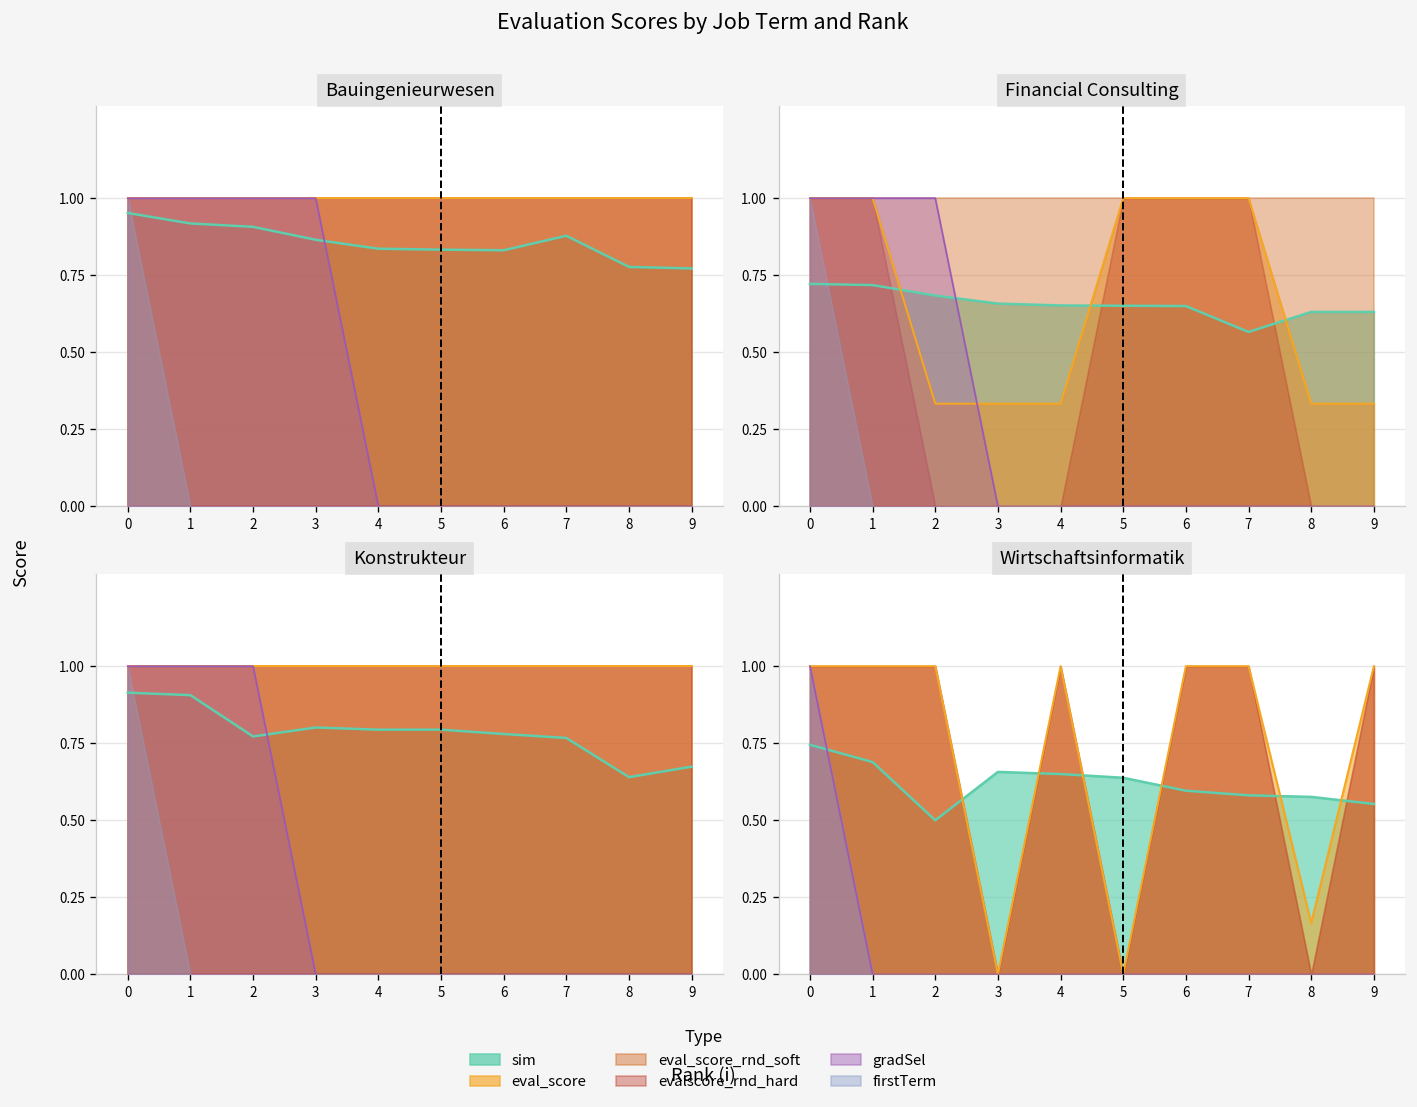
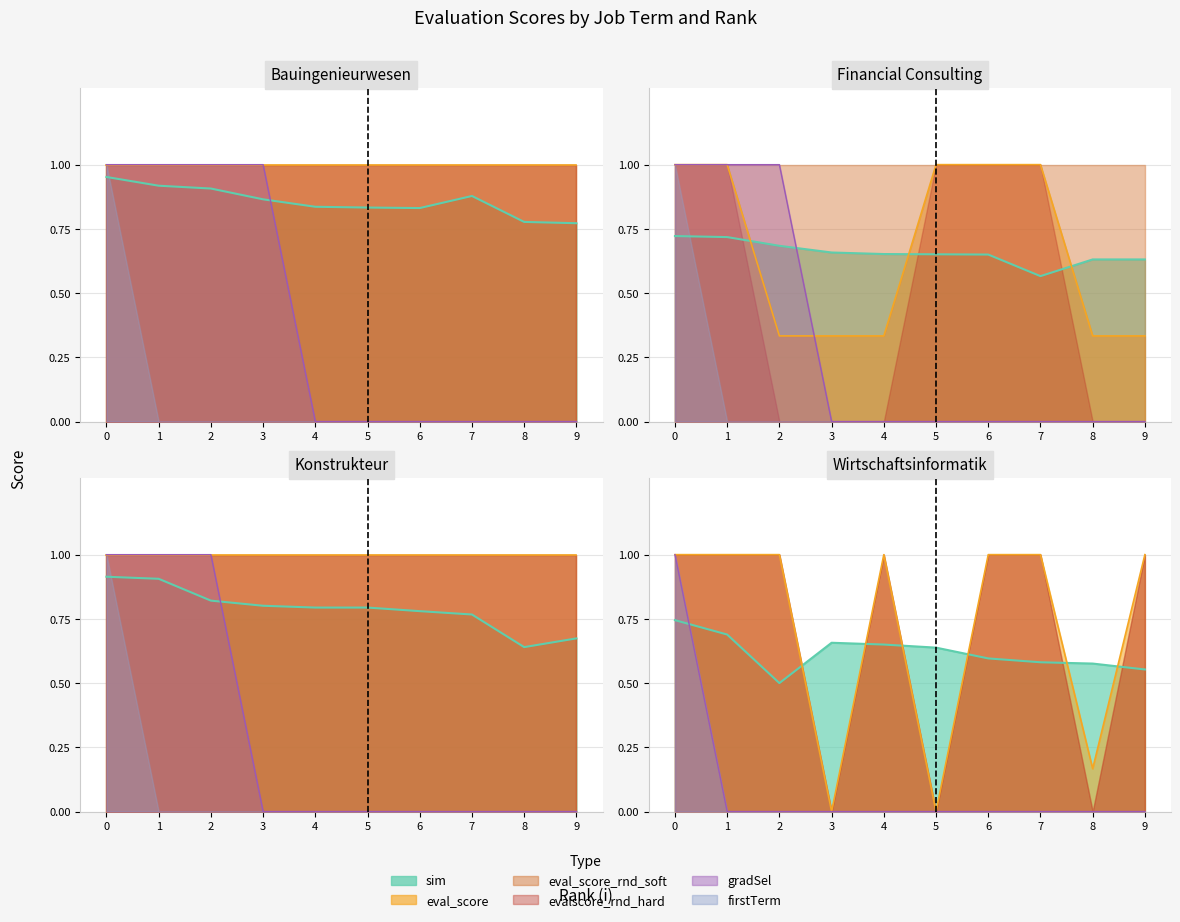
Konstrukteur, sim, 2: 0.77 -> 0.82
